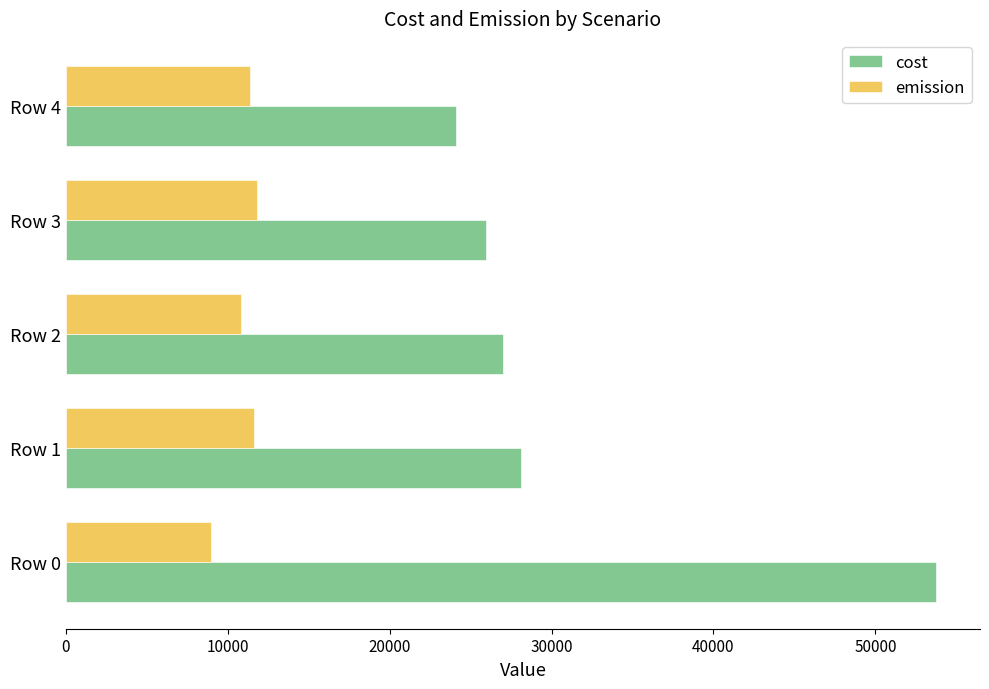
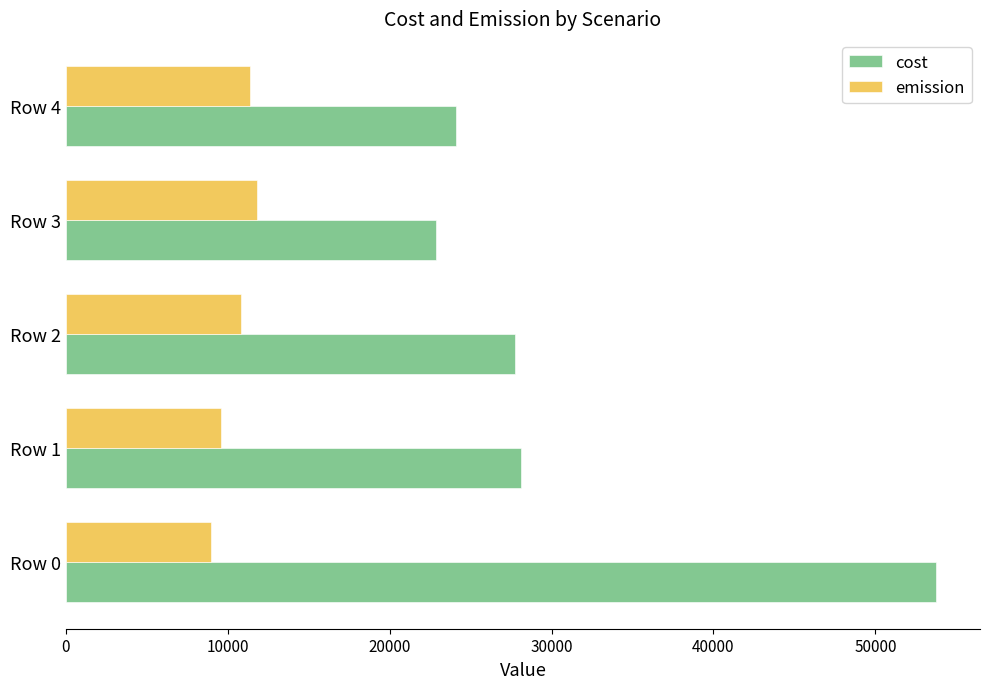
cost, Row 3: 26000 -> 22900
cost, Row 2: 27000 -> 27700
emission, Row 1: 11700 -> 9600
